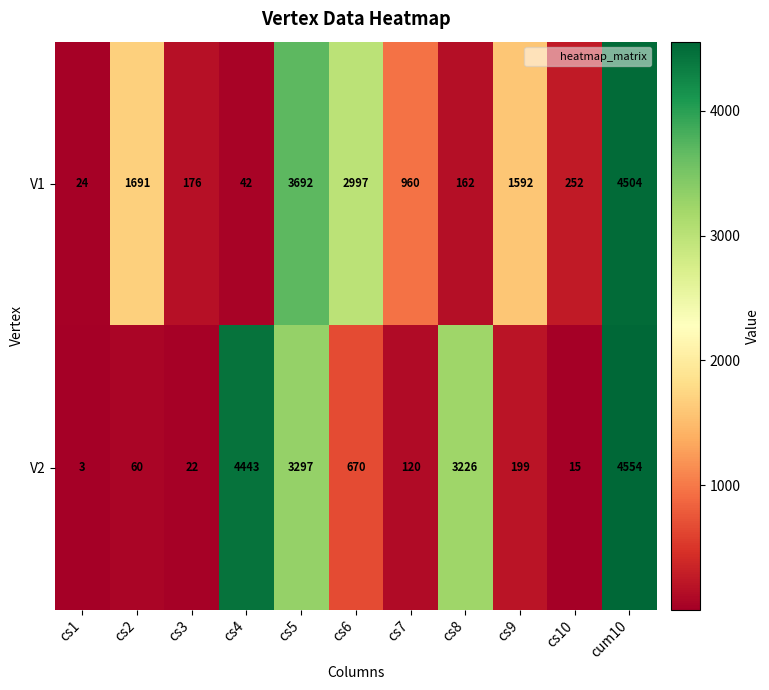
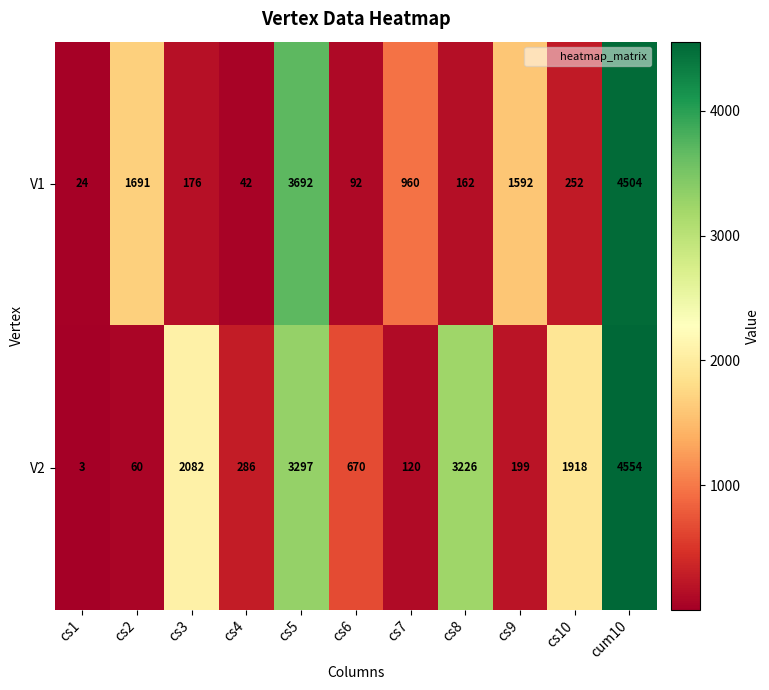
V1, cs6: 2997 -> 92
V2, cs3: 22 -> 2082
V2, cs4: 4443 -> 286
V2, cs10: 15 -> 1918
